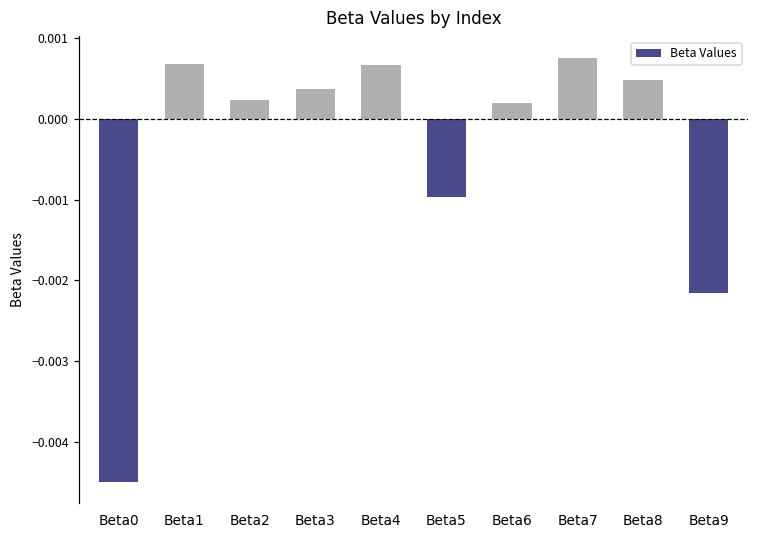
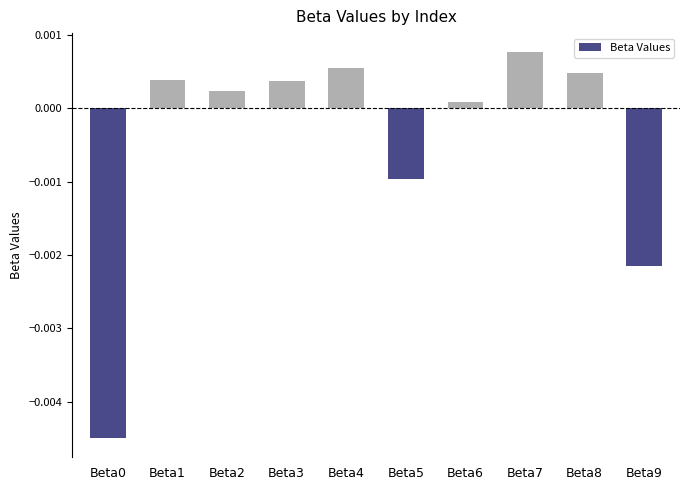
Beta1: 0.0007 -> 0.0004
Beta4: 0.0007 -> 0.0006
Beta6: 0.0002 -> 0.0001
